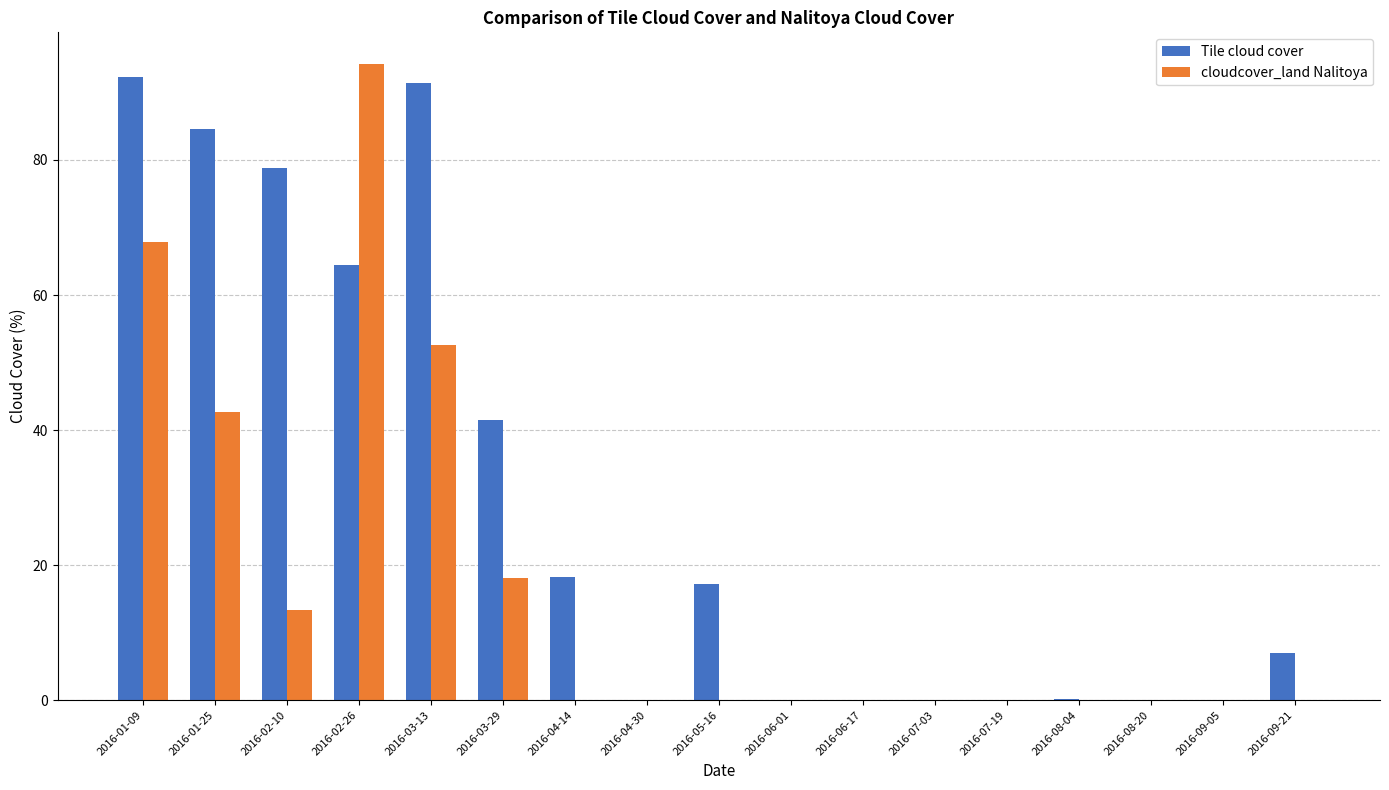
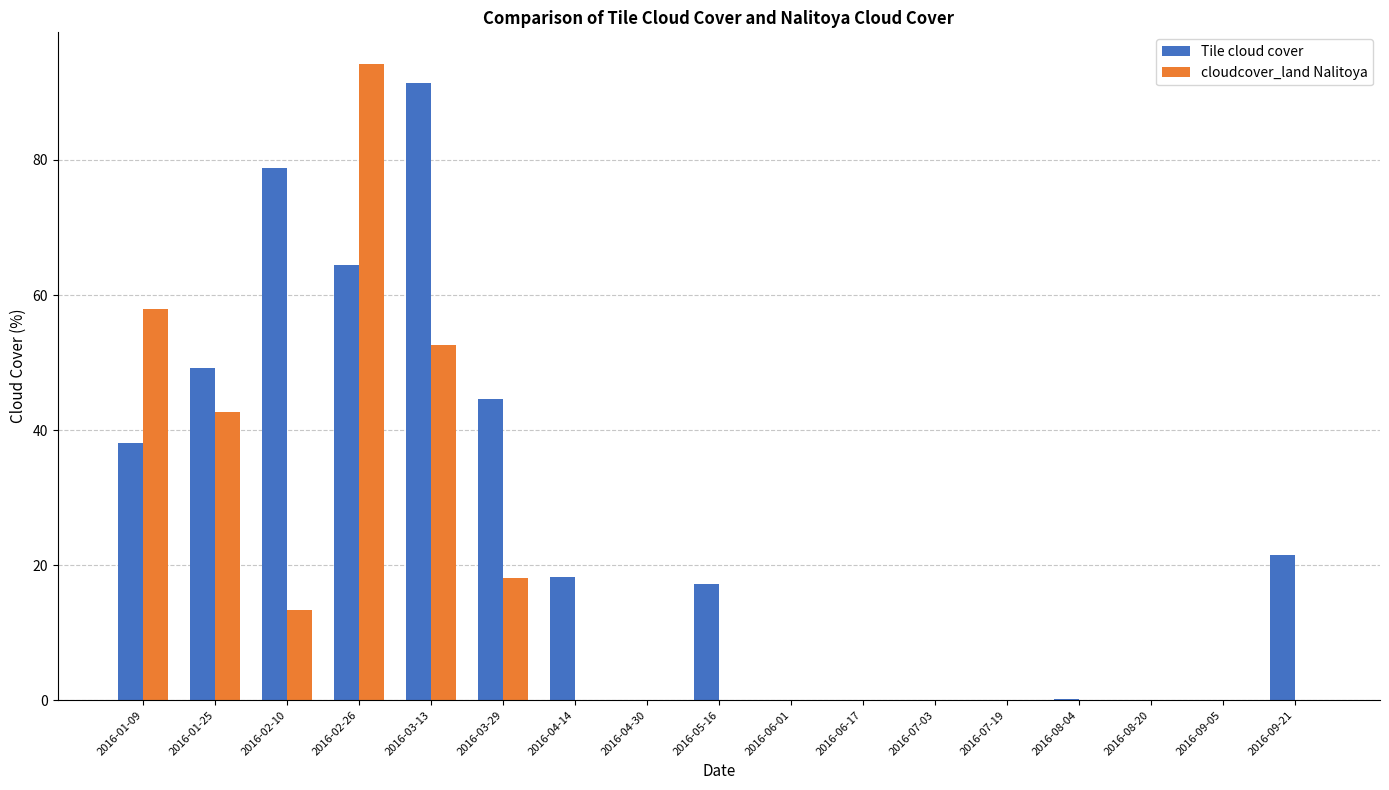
Tile cloud cover, 2016-01-09: 92 -> 38
cloudcover_land Nalitoya, 2016-01-09: 68 -> 58
Tile cloud cover, 2016-01-25: 85 -> 49
Tile cloud cover, 2016-03-29: 41 -> 45
Tile cloud cover, 2016-09-21: 7 -> 21
